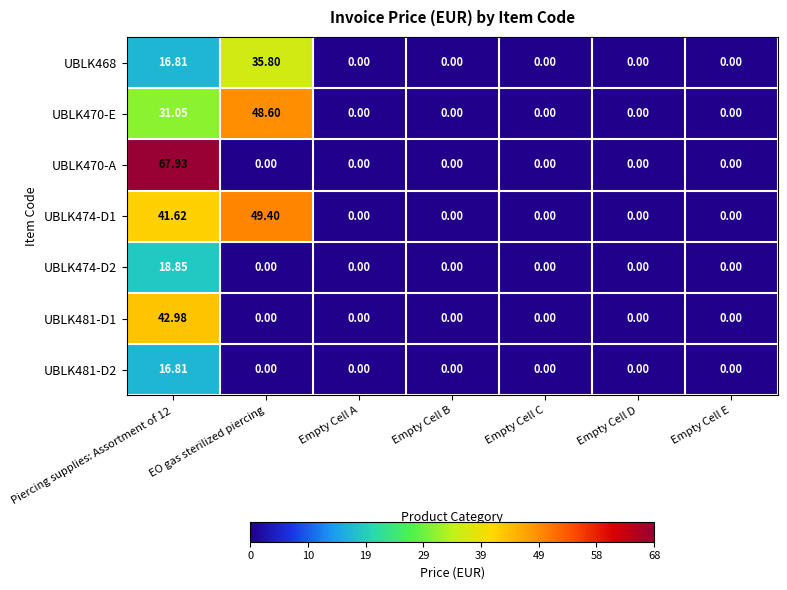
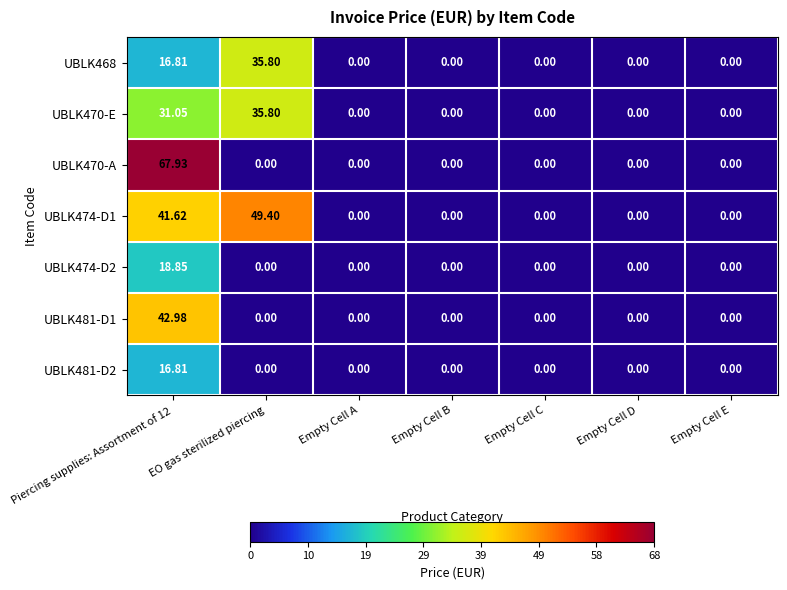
UBLK470-E, EO gas sterilized piercing: 48.60 -> 35.80
